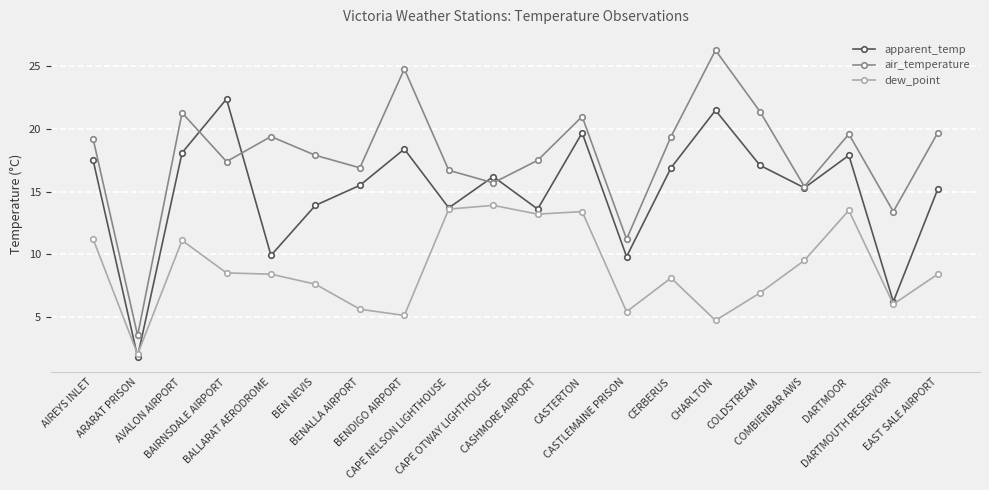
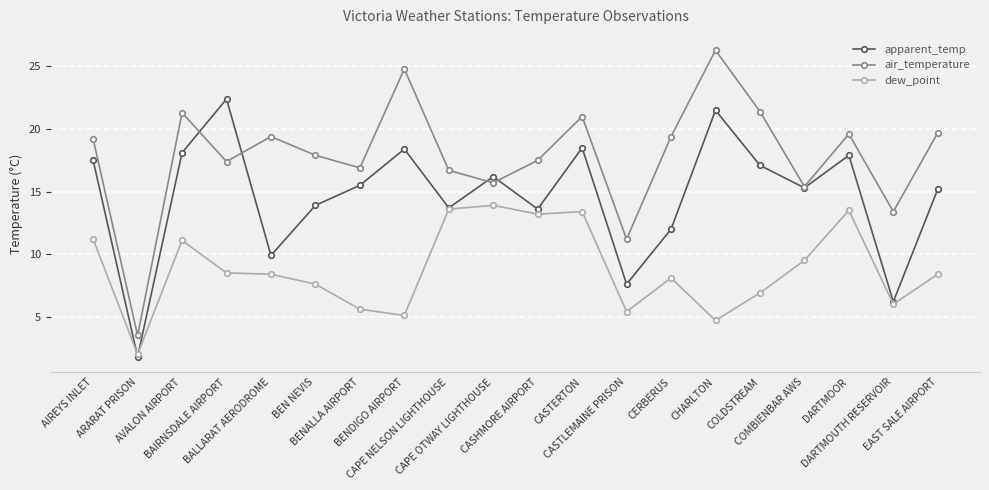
apparent_temp, CASTERTON: 19.7 -> 18.5
apparent_temp, CASTLEMAINE PRISON: 9.8 -> 7.6
apparent_temp, CERBERUS: 16.9 -> 12.0
